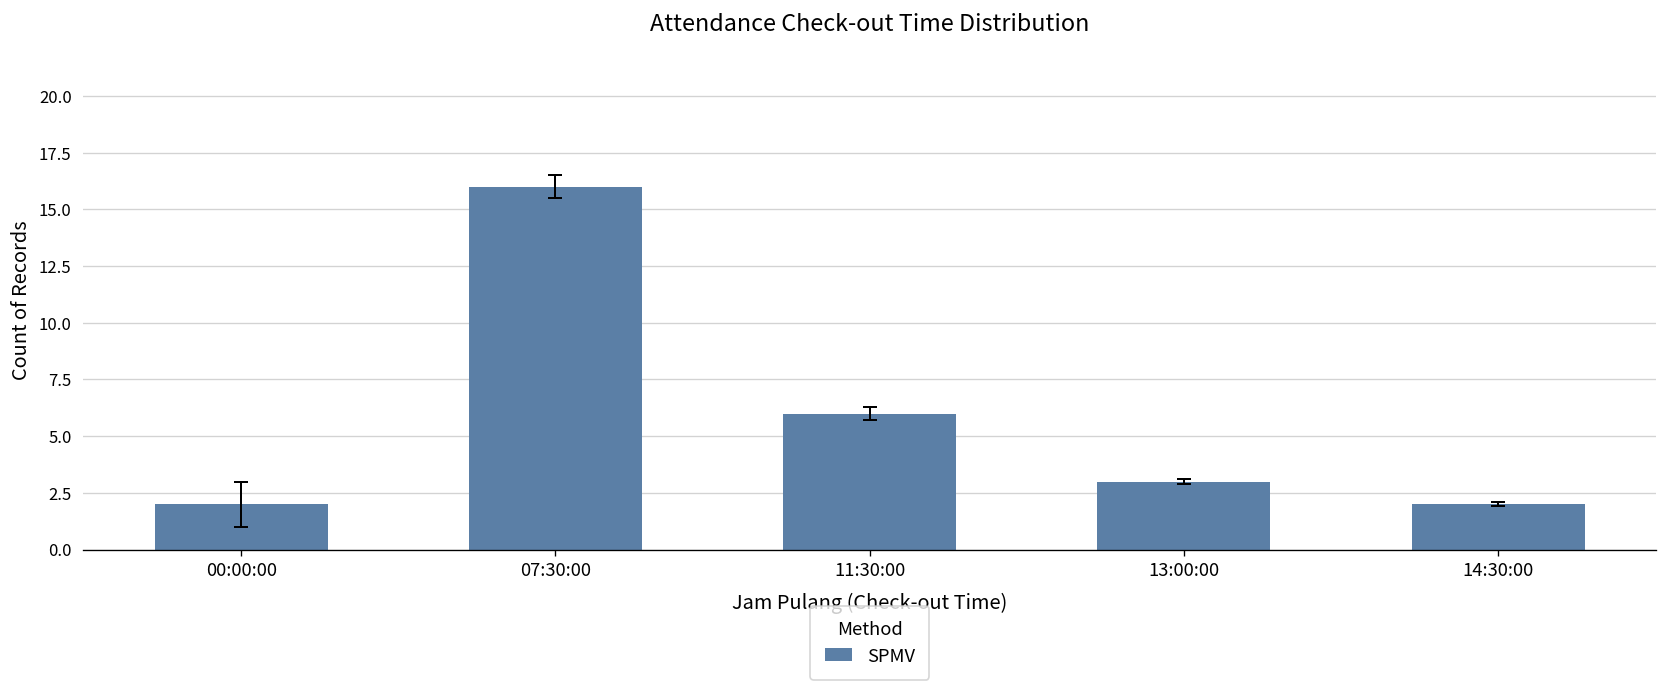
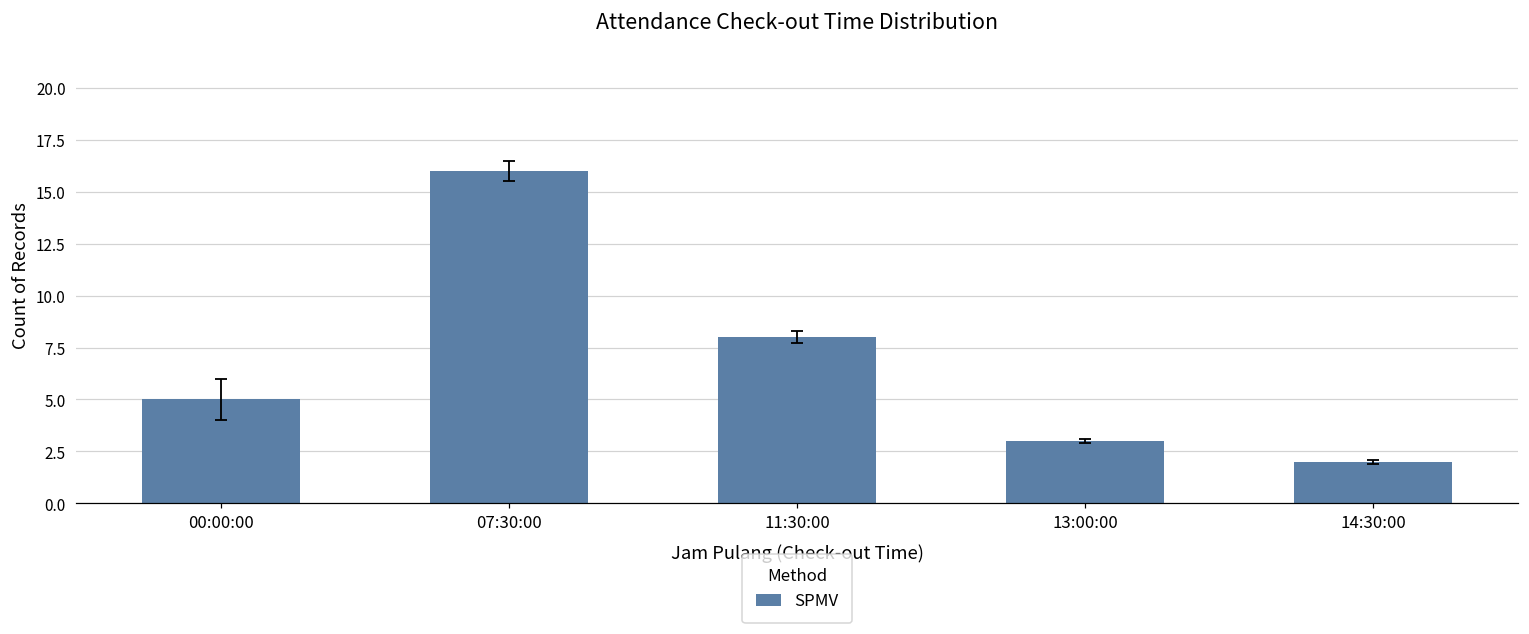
SPMV, 00:00:00: 2 -> 5
SPMV, 11:30:00: 6 -> 8
